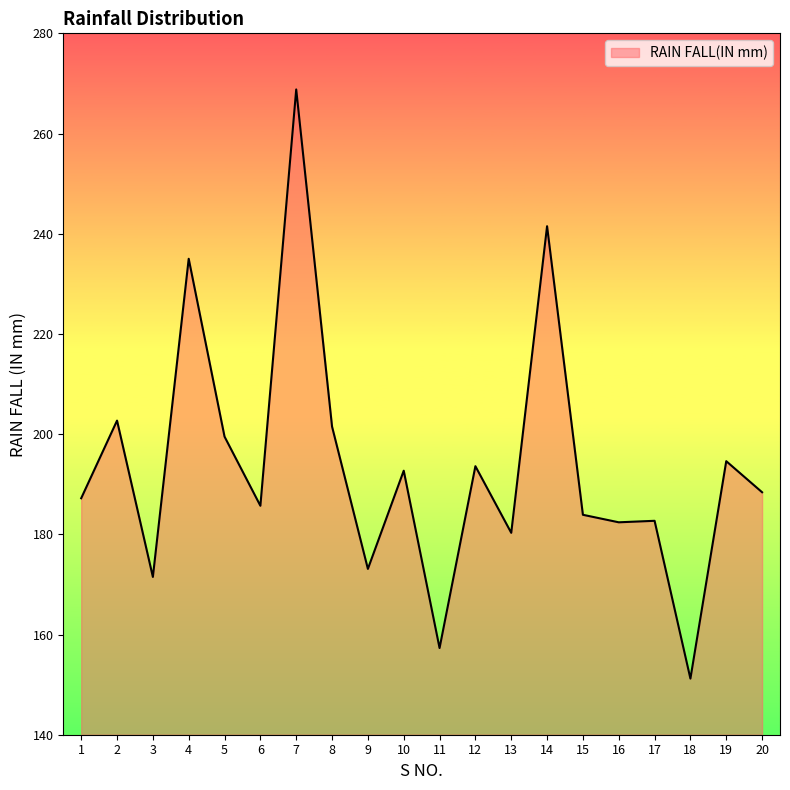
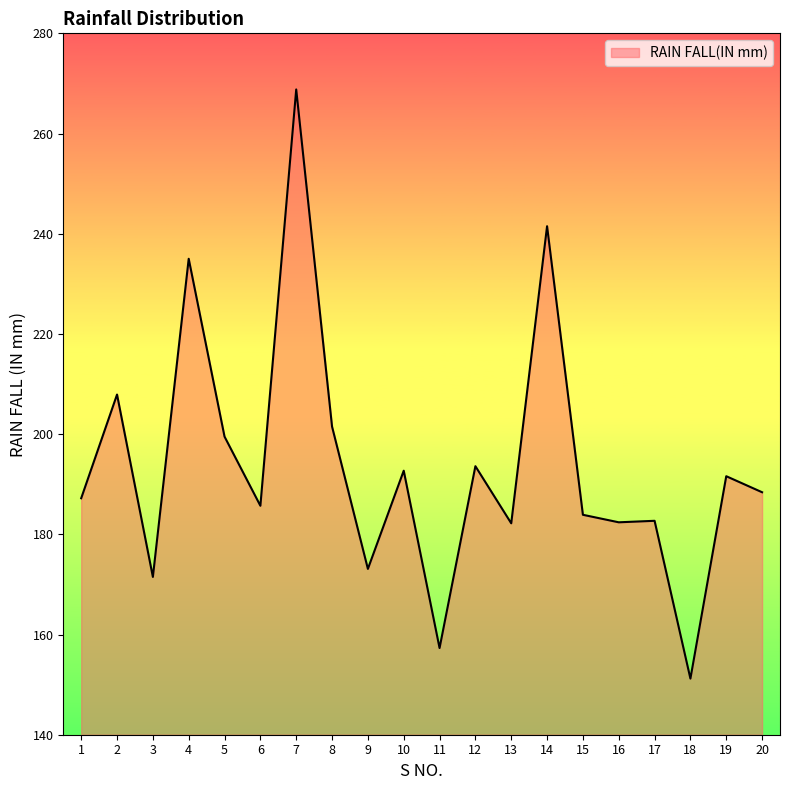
2: 203 -> 208
13: 180 -> 182
19: 195 -> 192
